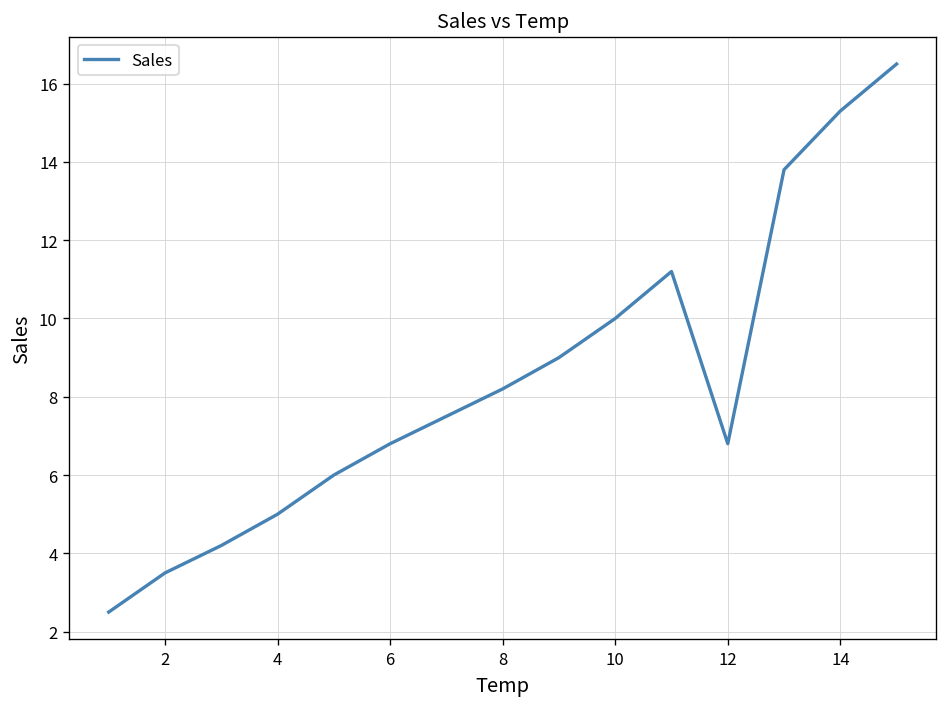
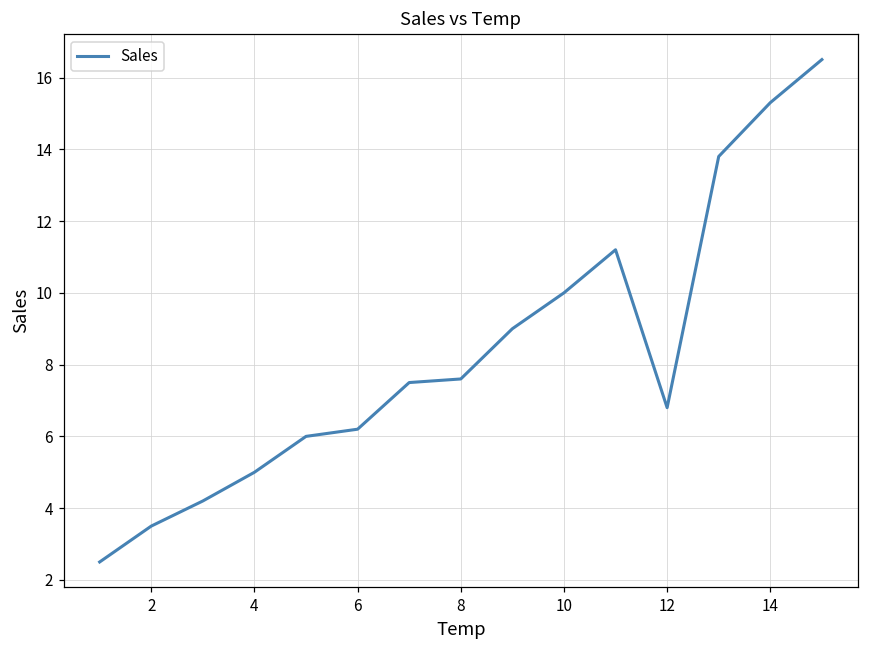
6: 6.8 -> 6.2
8: 8.2 -> 7.6
